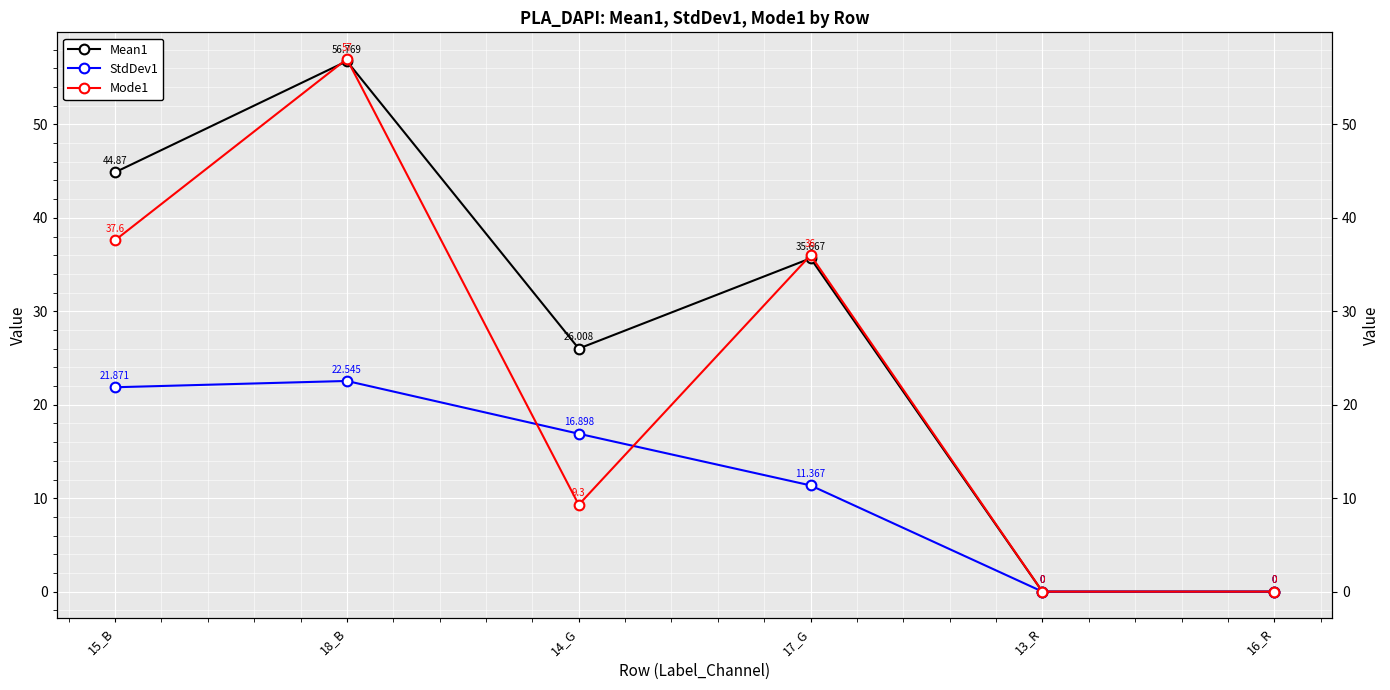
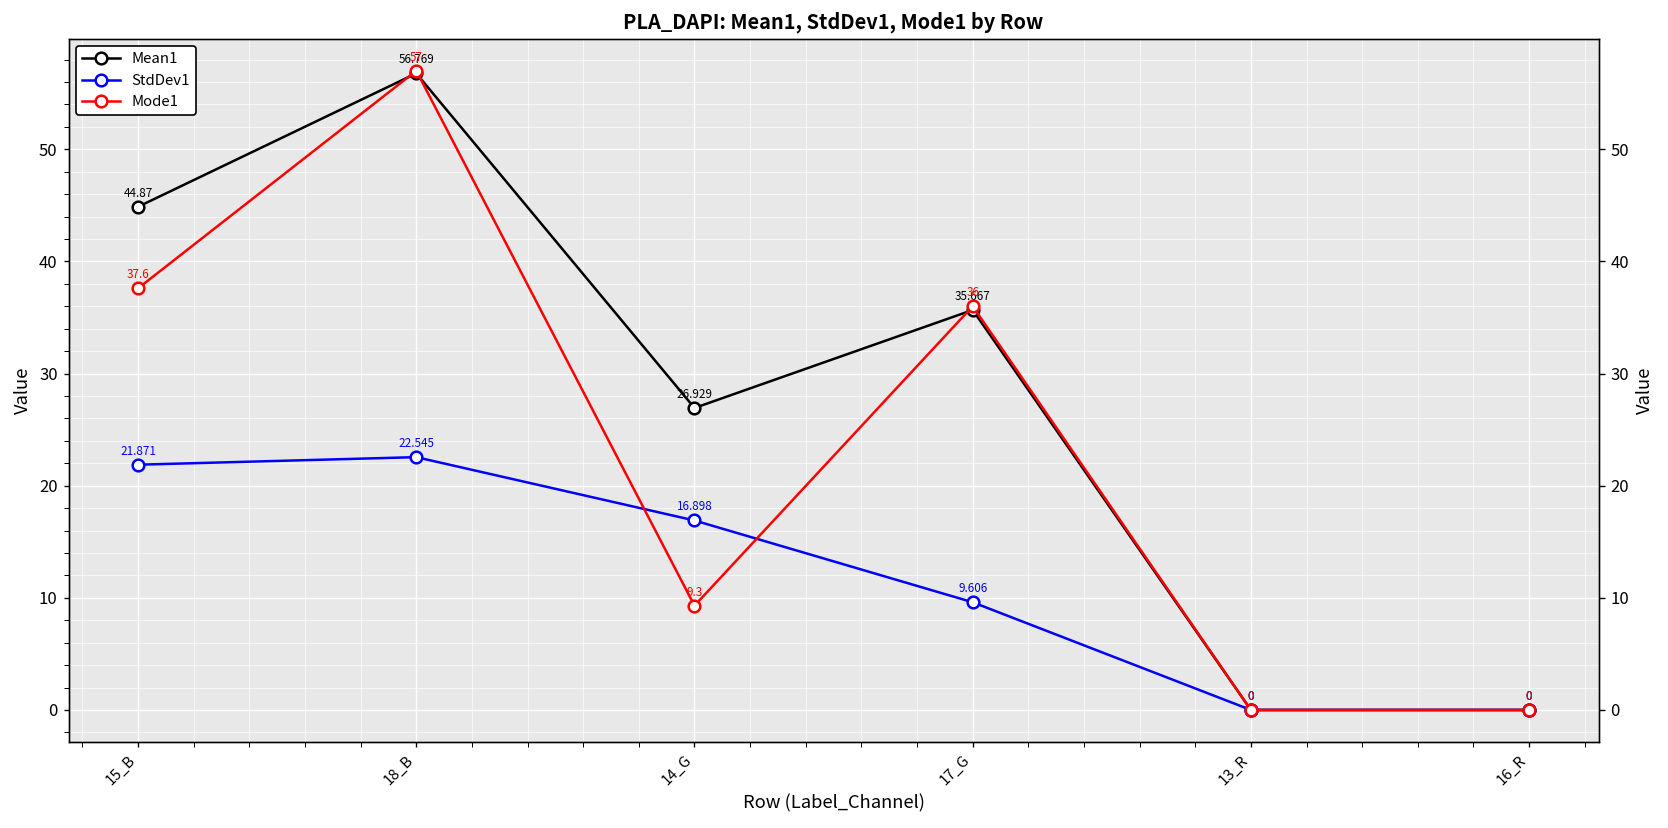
Mean1, 14_G: 26.008 -> 26.929
StdDev1, 17_G: 11.367 -> 9.606
